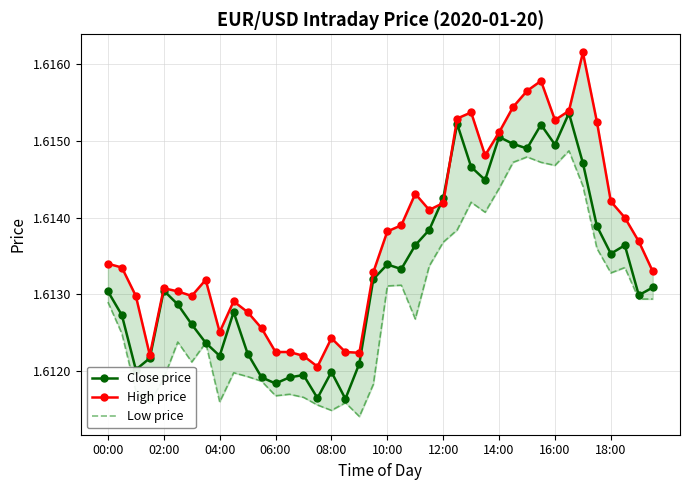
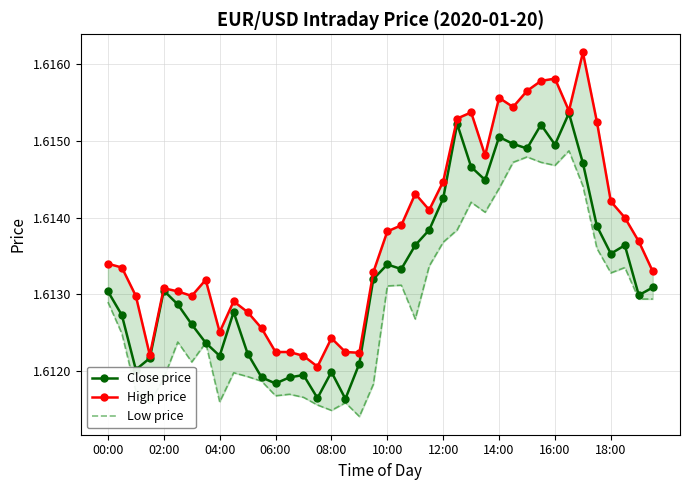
High price, 12:00: 1.6142 -> 1.6145
High price, 14:00: 1.6151 -> 1.6156
High price, 16:00: 1.6153 -> 1.6158
